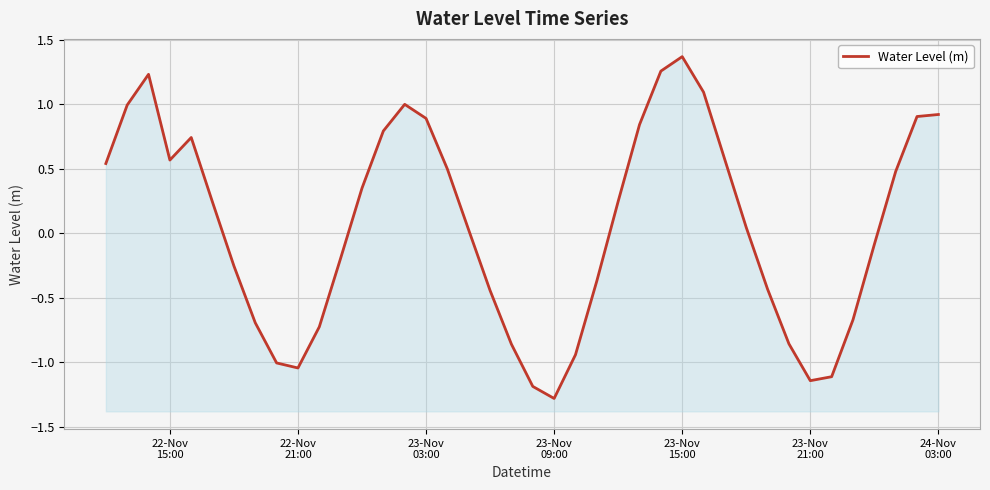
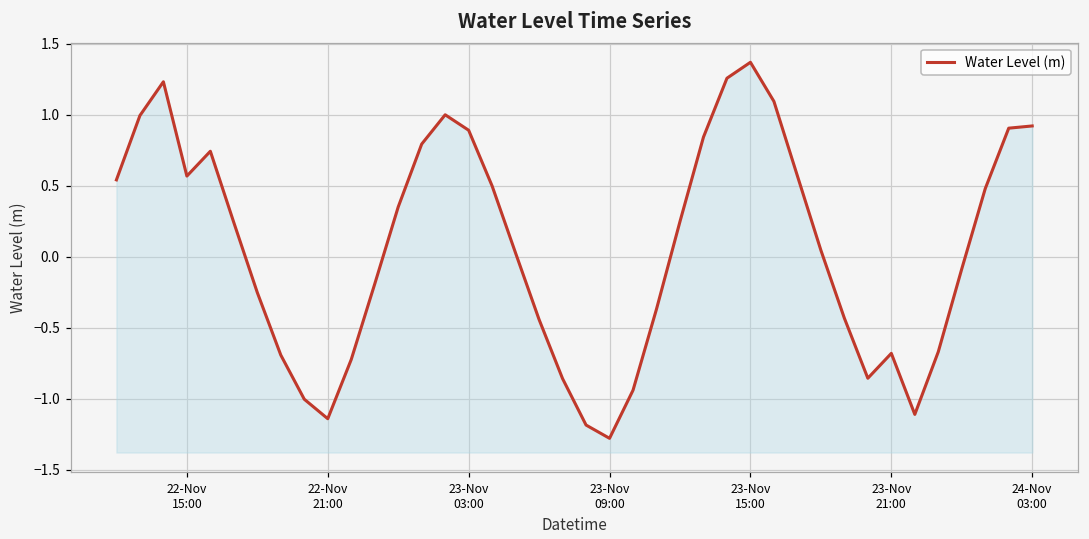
22-Nov 21:00: -1.04 -> -1.14
23-Nov 21:00: -1.14 -> -0.68
